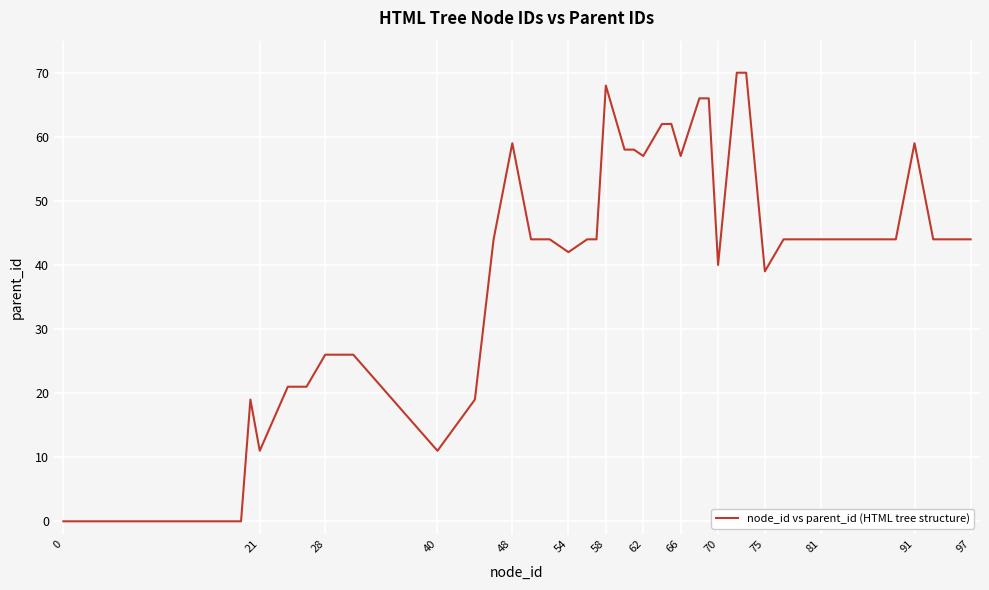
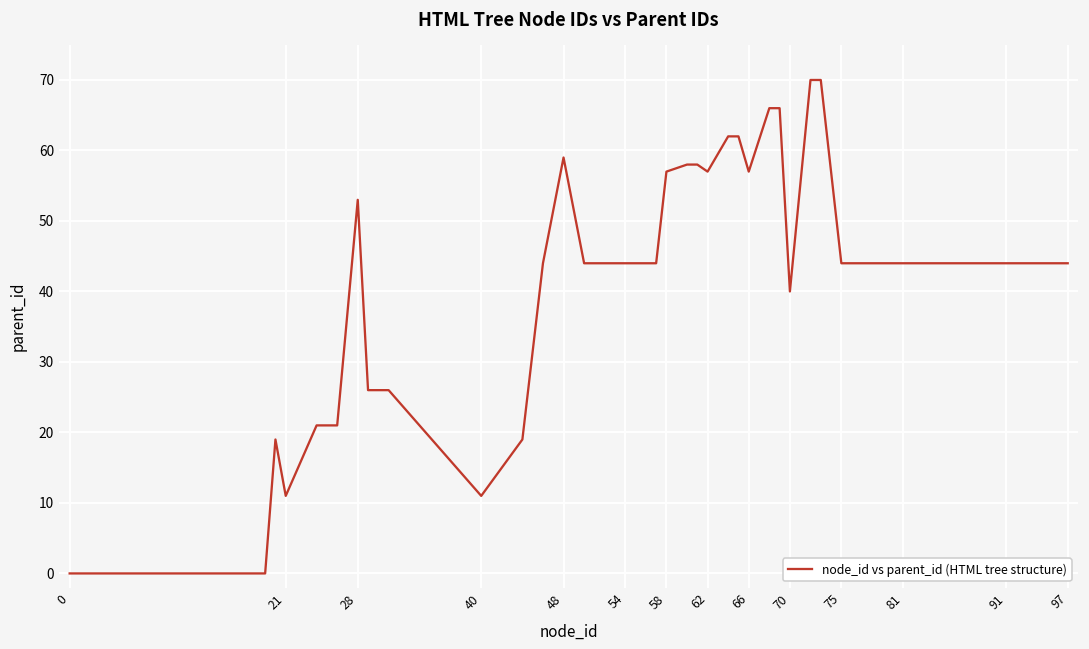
28: 26 -> 53
54: 42 -> 44
58: 68 -> 57
75: 39 -> 44
91: 59 -> 44
